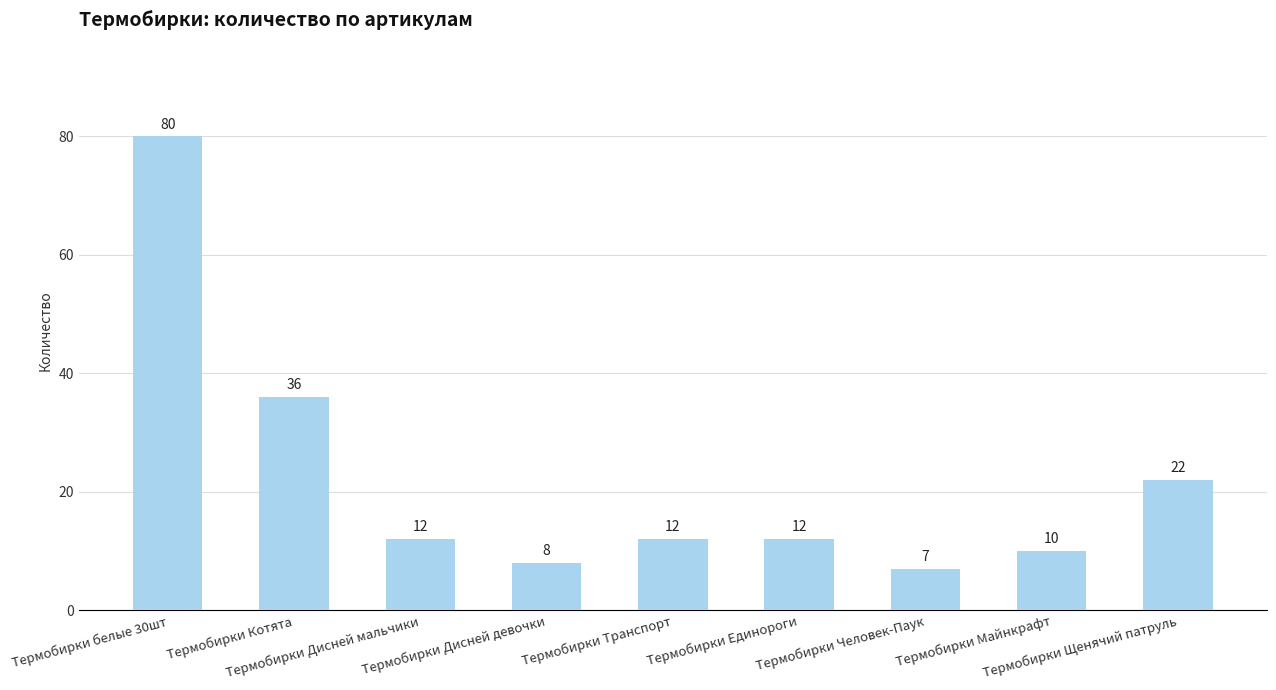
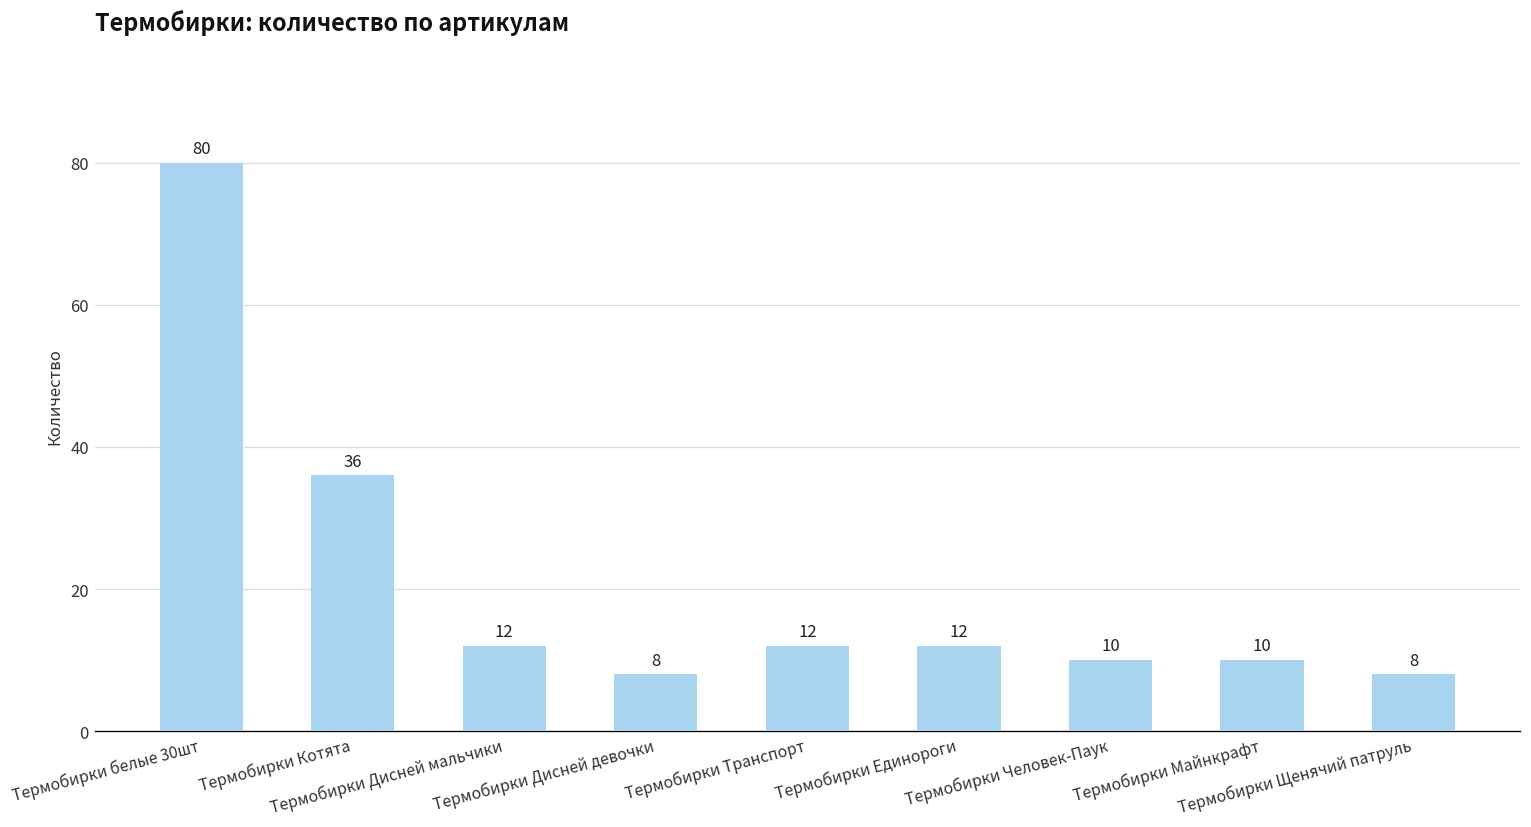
Термобирки Человек-Паук: 7 -> 10
Термобирки Щенячий патруль: 22 -> 8
